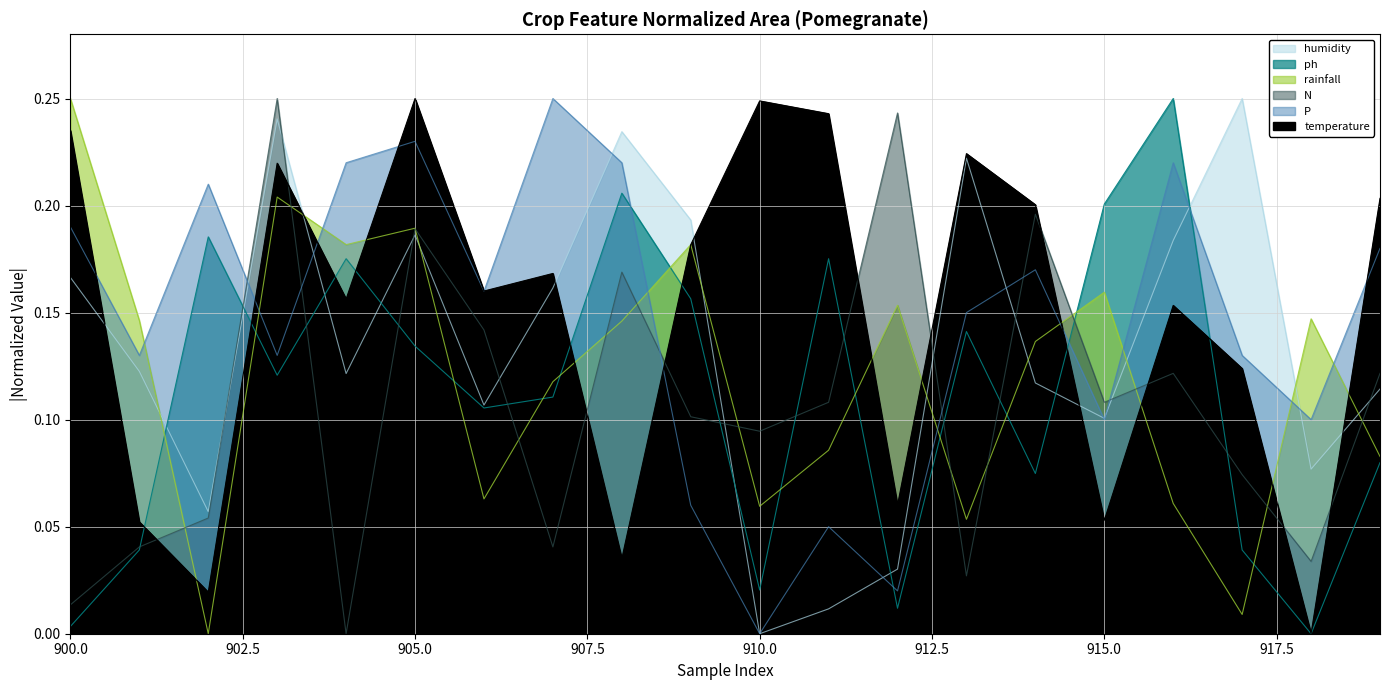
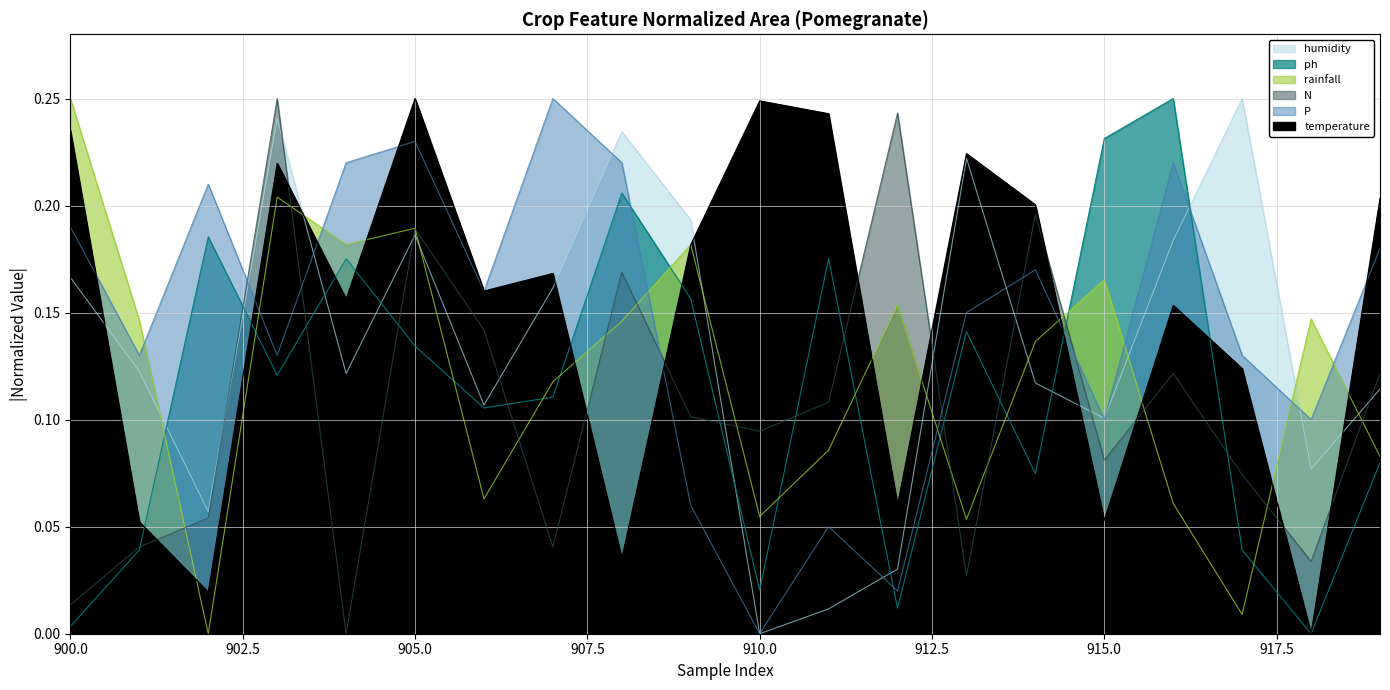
rainfall, 910.0: 0.060 -> 0.055
ph, 915.0: 0.201 -> 0.231
rainfall, 915.0: 0.160 -> 0.165
N, 915.0: 0.108 -> 0.081
